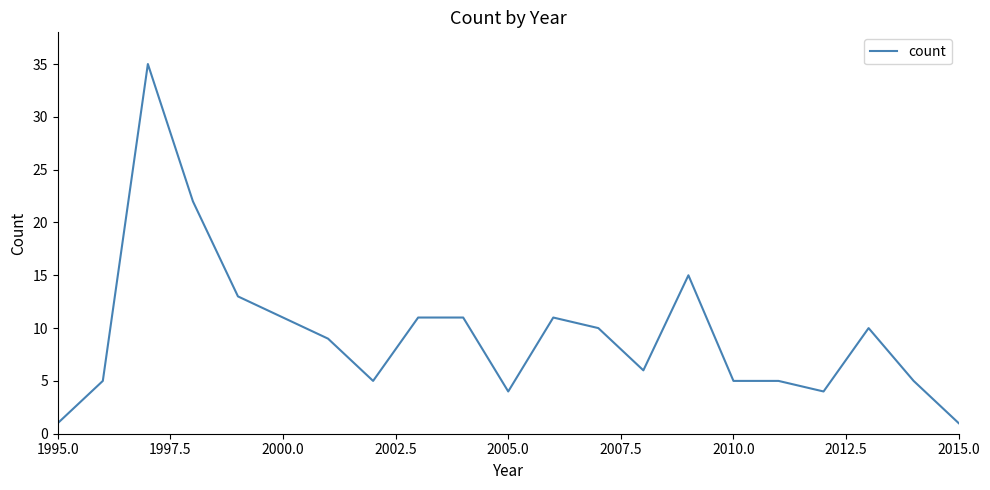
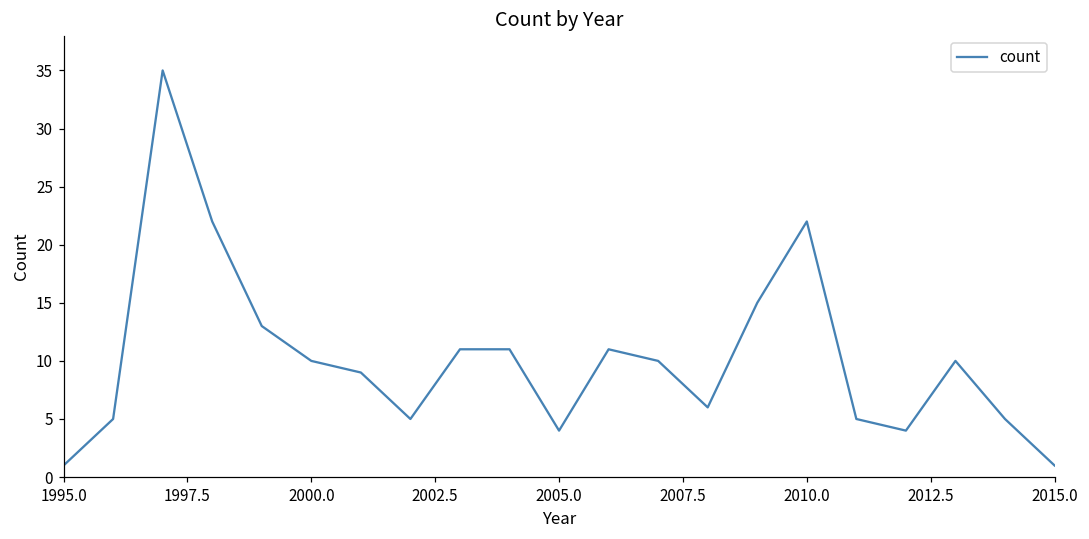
2000.0: 11 -> 10
2010.0: 5 -> 22
